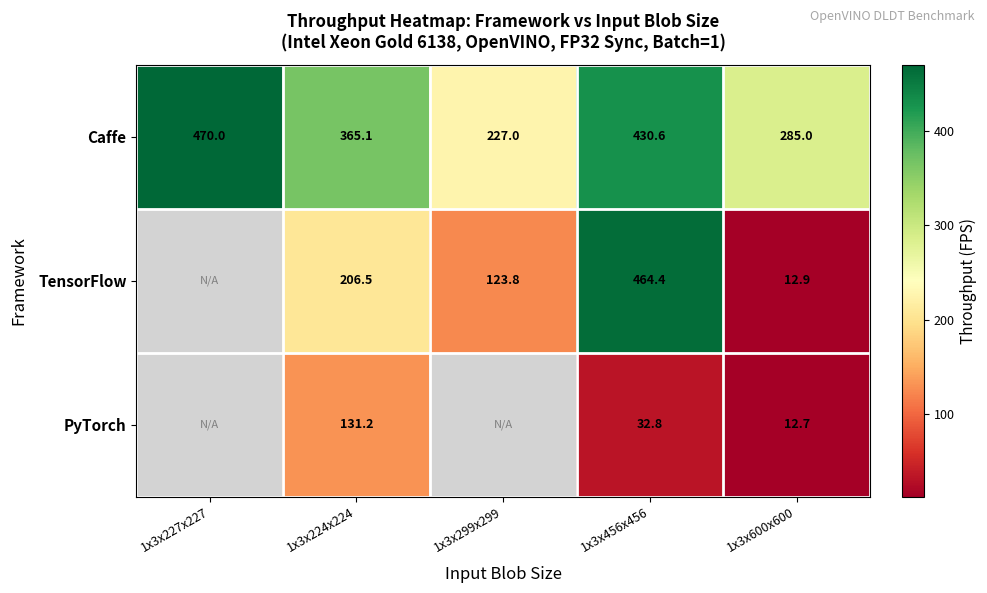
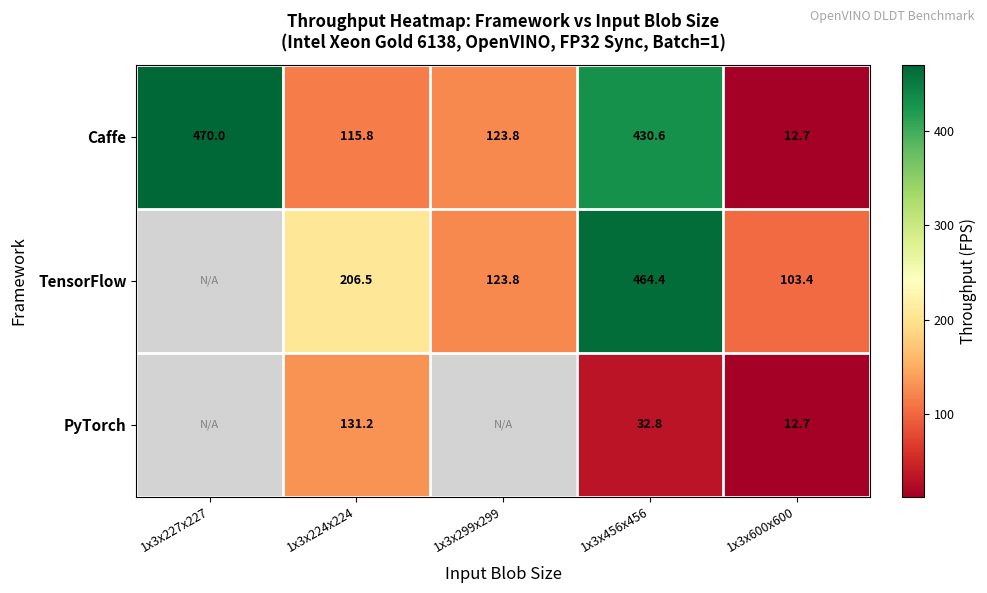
Caffe, 1x3x224x224: 365.1 -> 115.8
Caffe, 1x3x299x299: 227.0 -> 123.8
Caffe, 1x3x600x600: 285.0 -> 12.7
TensorFlow, 1x3x600x600: 12.9 -> 103.4
